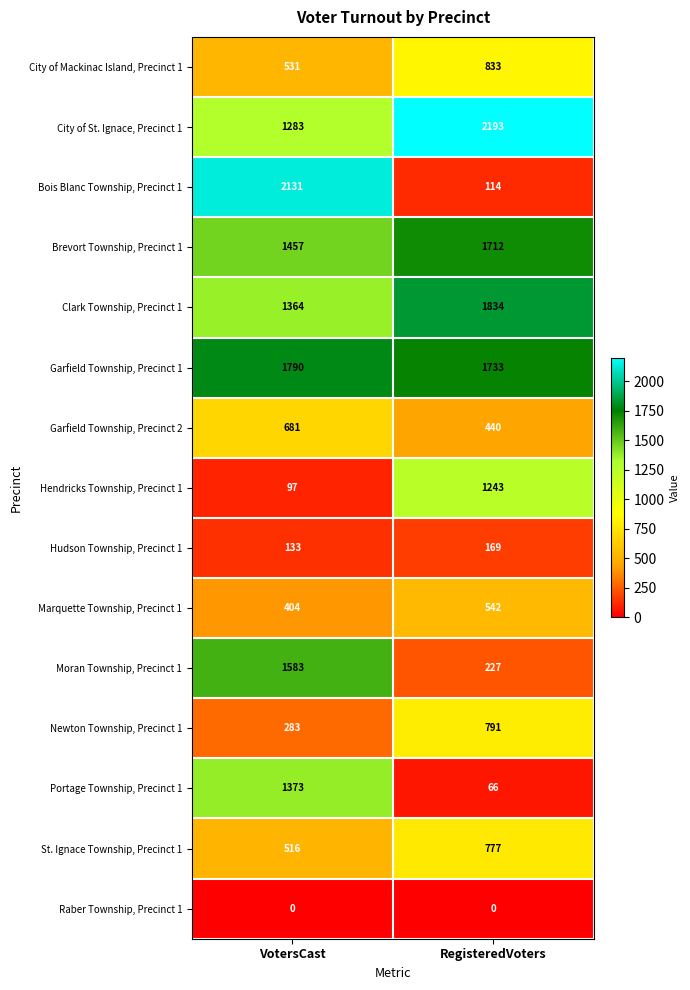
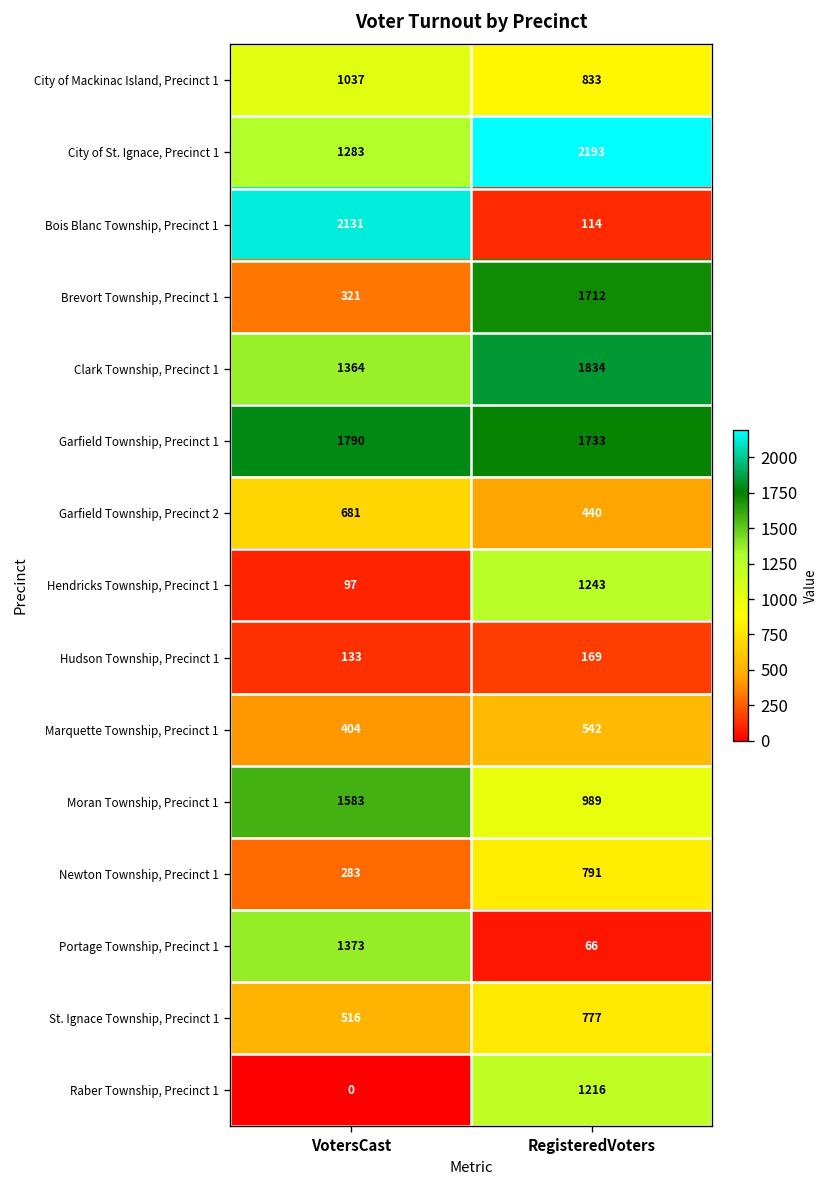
City of Mackinac Island, Precinct 1, VotersCast: 531 -> 1037
Brevort Township, Precinct 1, VotersCast: 1457 -> 321
Moran Township, Precinct 1, RegisteredVoters: 227 -> 989
Raber Township, Precinct 1, RegisteredVoters: 0 -> 1216
